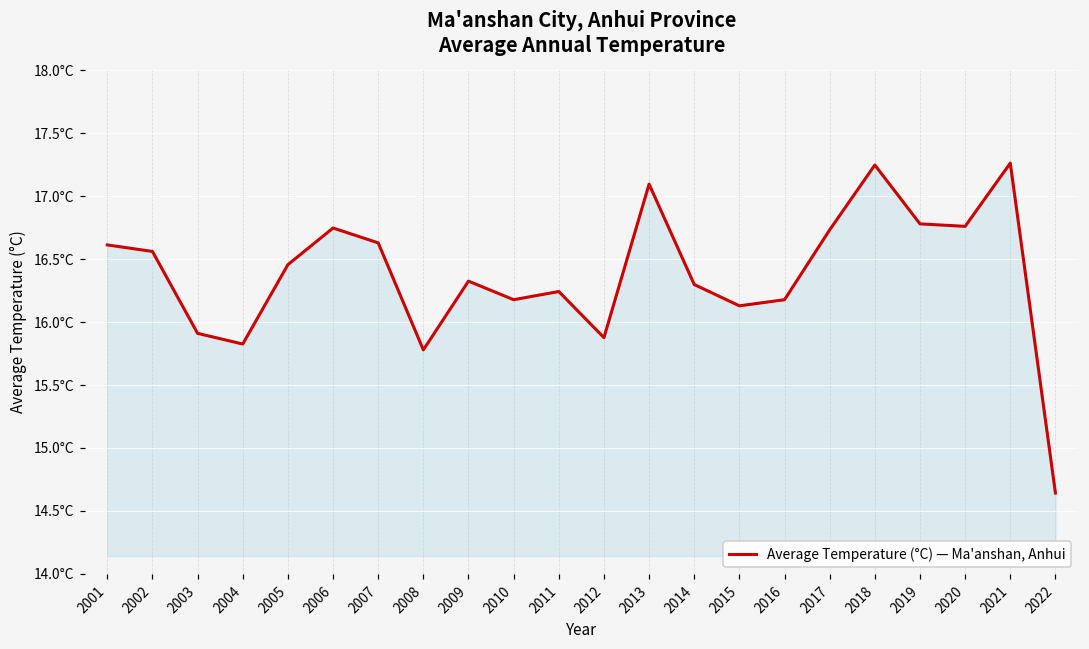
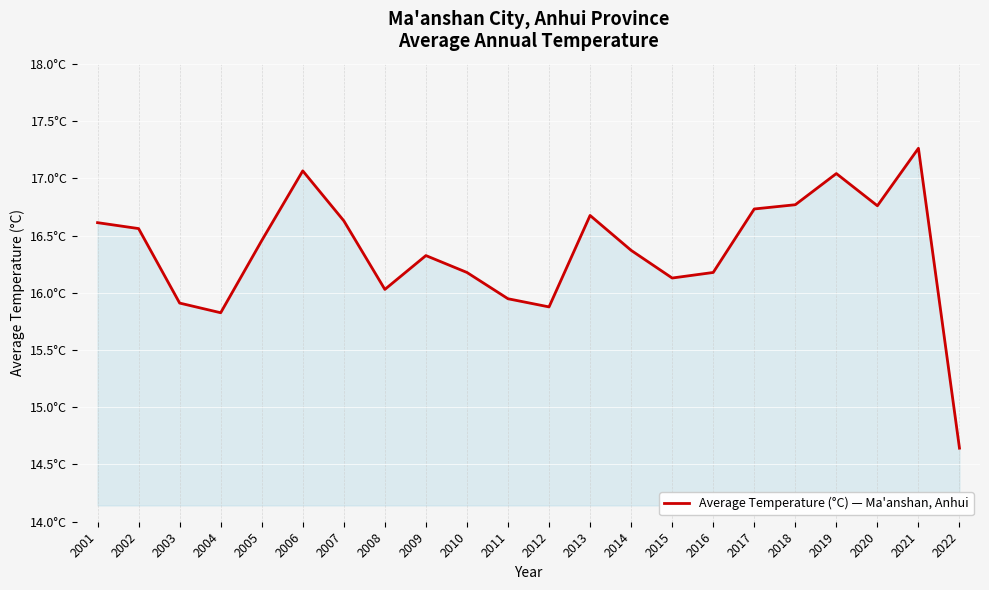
2006: 16.75°C -> 17.07°C
2008: 15.78°C -> 16.03°C
2011: 16.24°C -> 15.95°C
2013: 17.10°C -> 16.68°C
2014: 16.30°C -> 16.37°C
2018: 17.25°C -> 16.77°C
2019: 16.78°C -> 17.04°C
